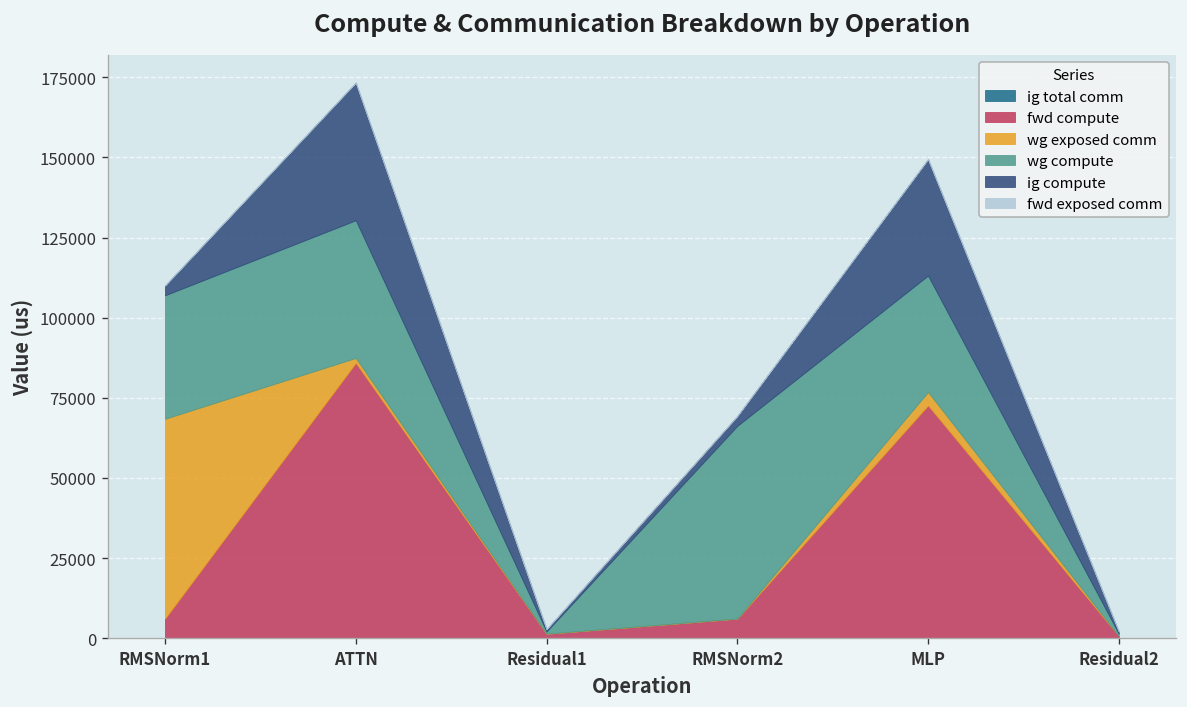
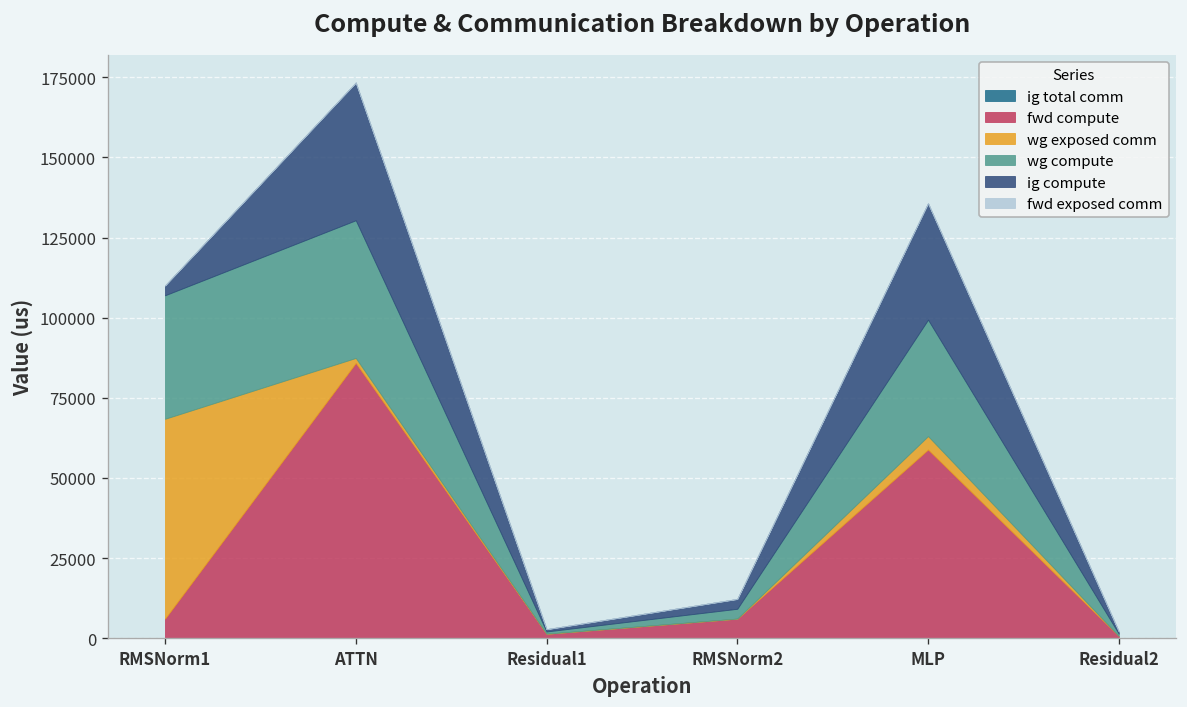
wg compute, RMSNorm2: 60000 -> 3000
fwd compute, MLP: 73000 -> 59000
